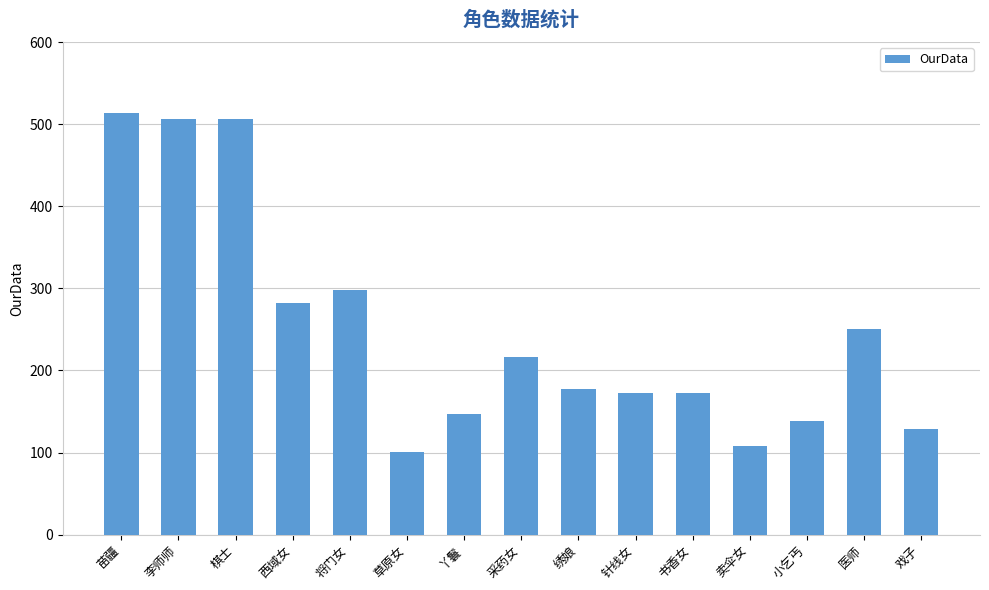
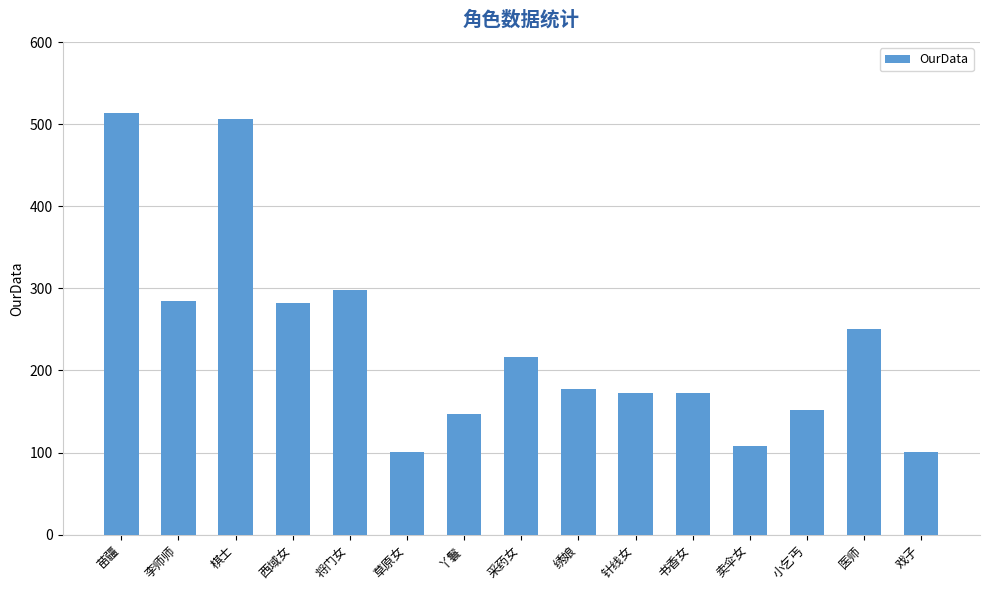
李师师: 510 -> 290
小乞丐: 140 -> 150
戏子: 130 -> 100
